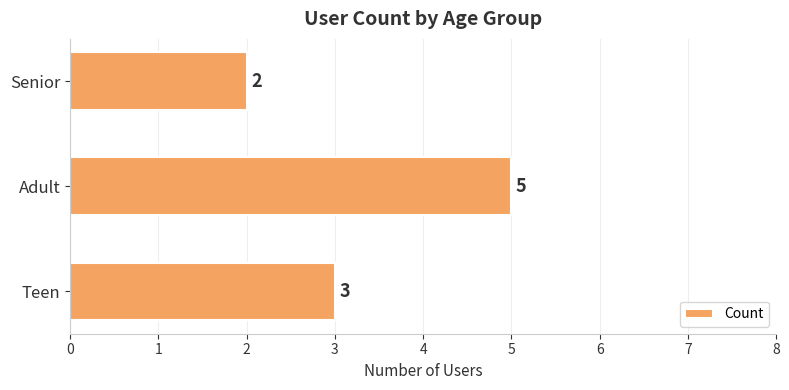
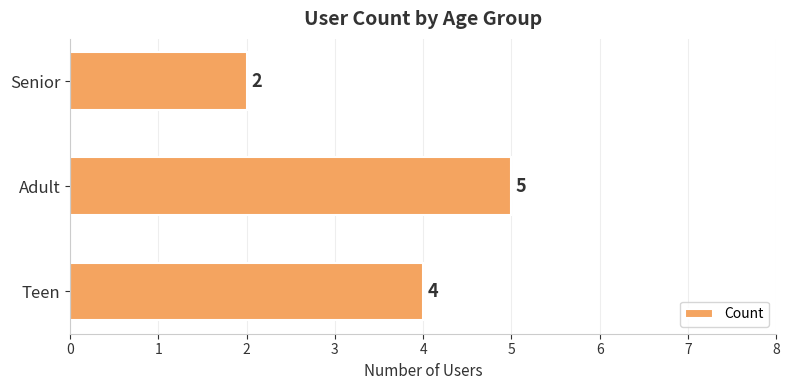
Teen: 3 -> 4
